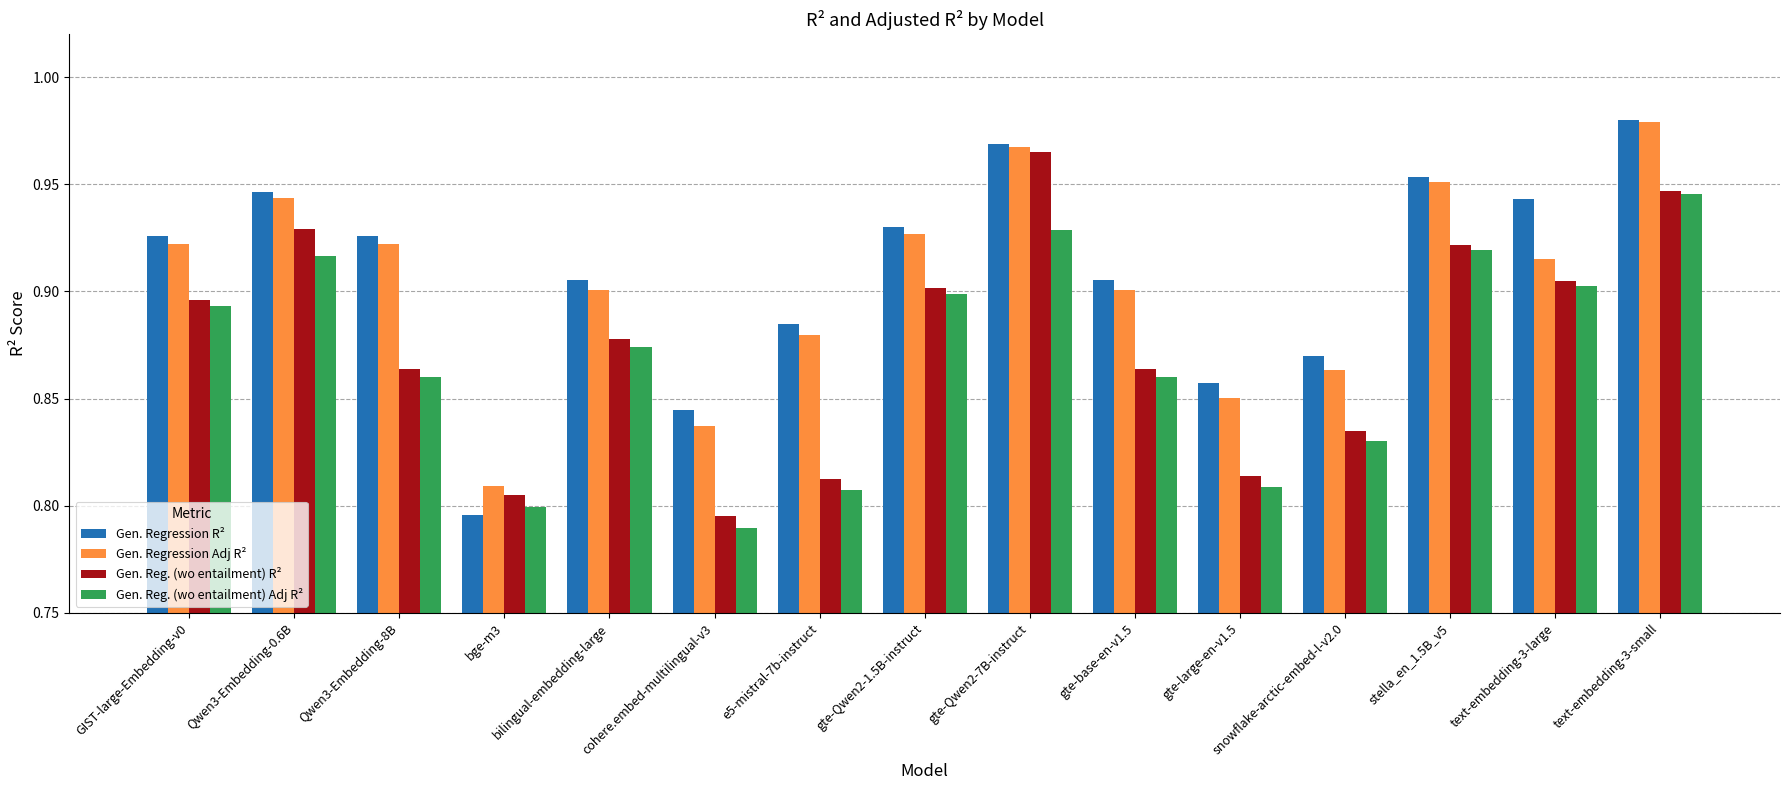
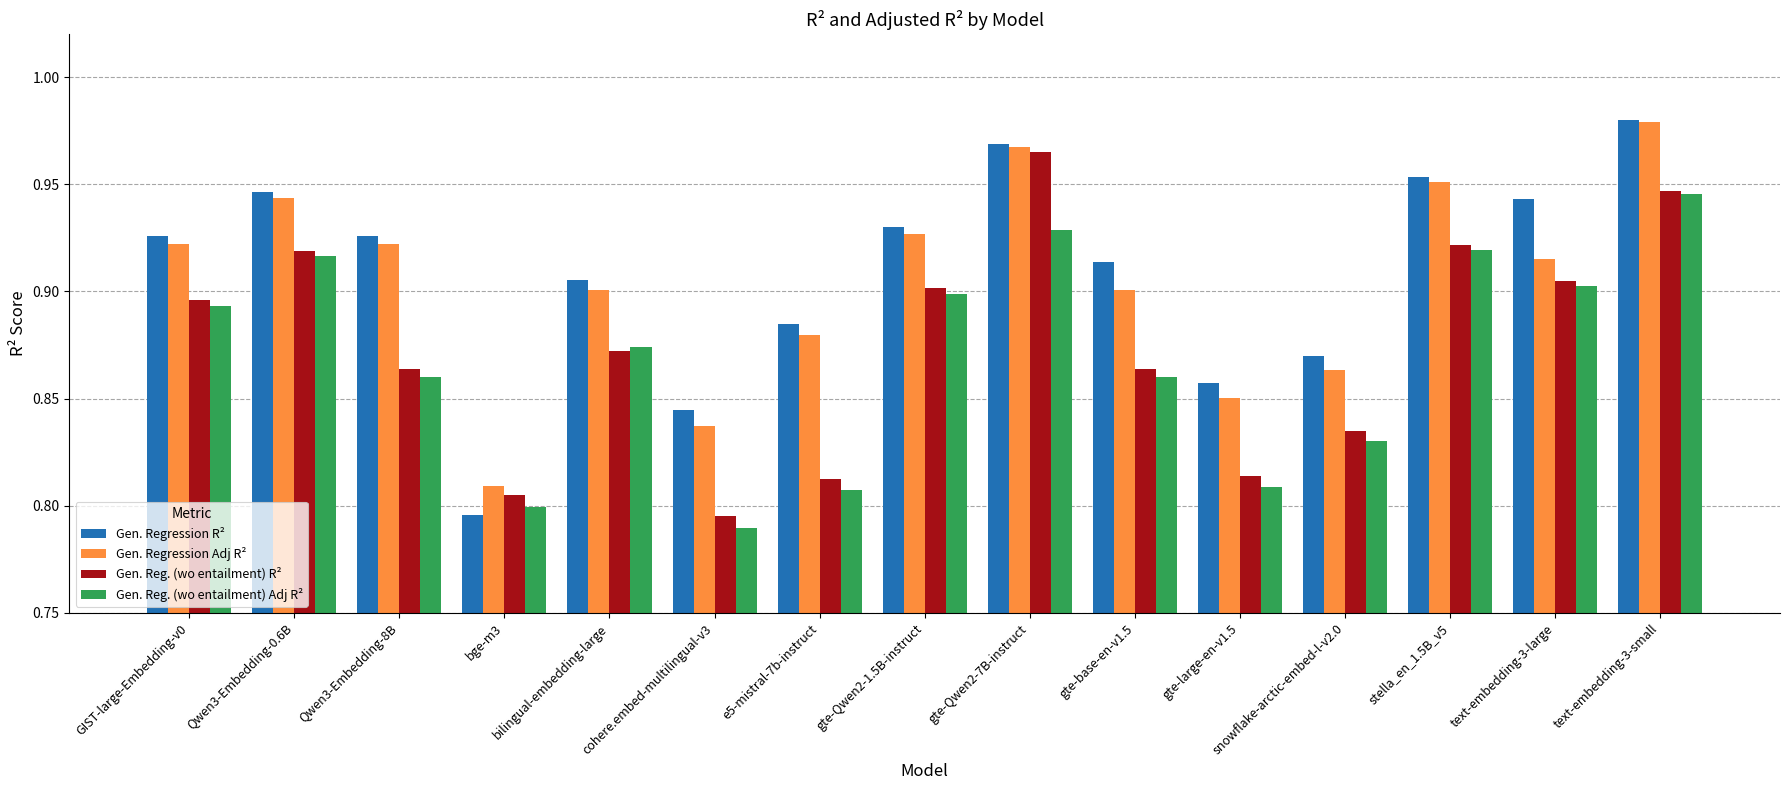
Gen. Reg. (wo entailment) R², Qwen3-Embedding-0.6B: 0.929 -> 0.919
Gen. Reg. (wo entailment) R², bilingual-embedding-large: 0.878 -> 0.872
Gen. Regression R², gte-base-en-v1.5: 0.905 -> 0.914
